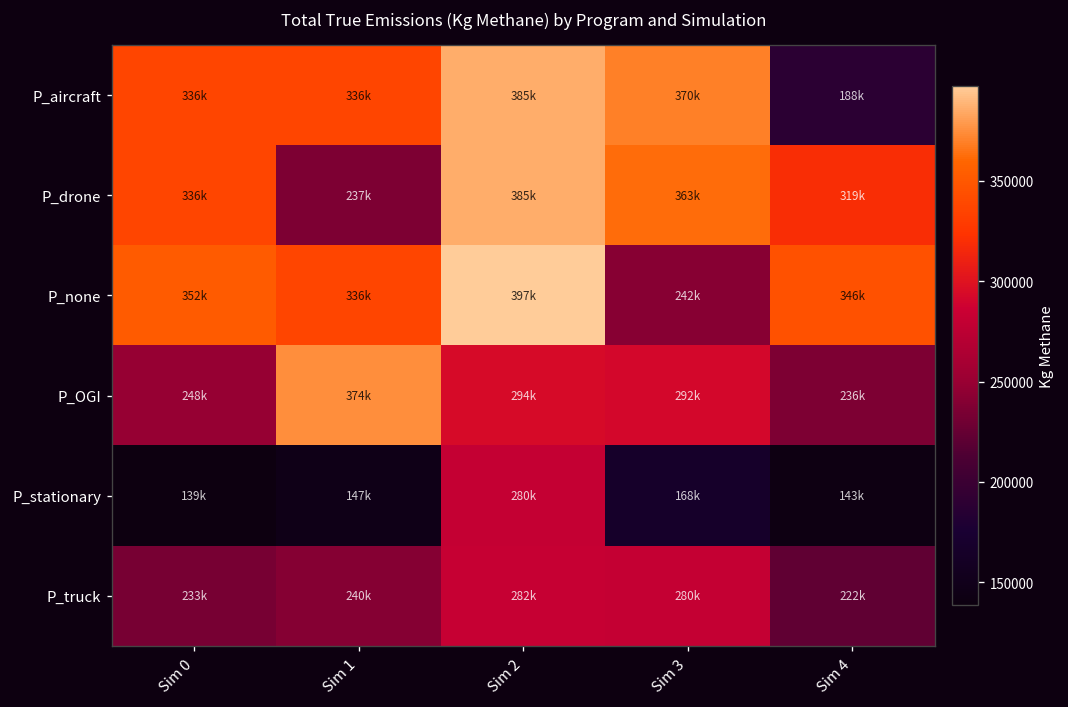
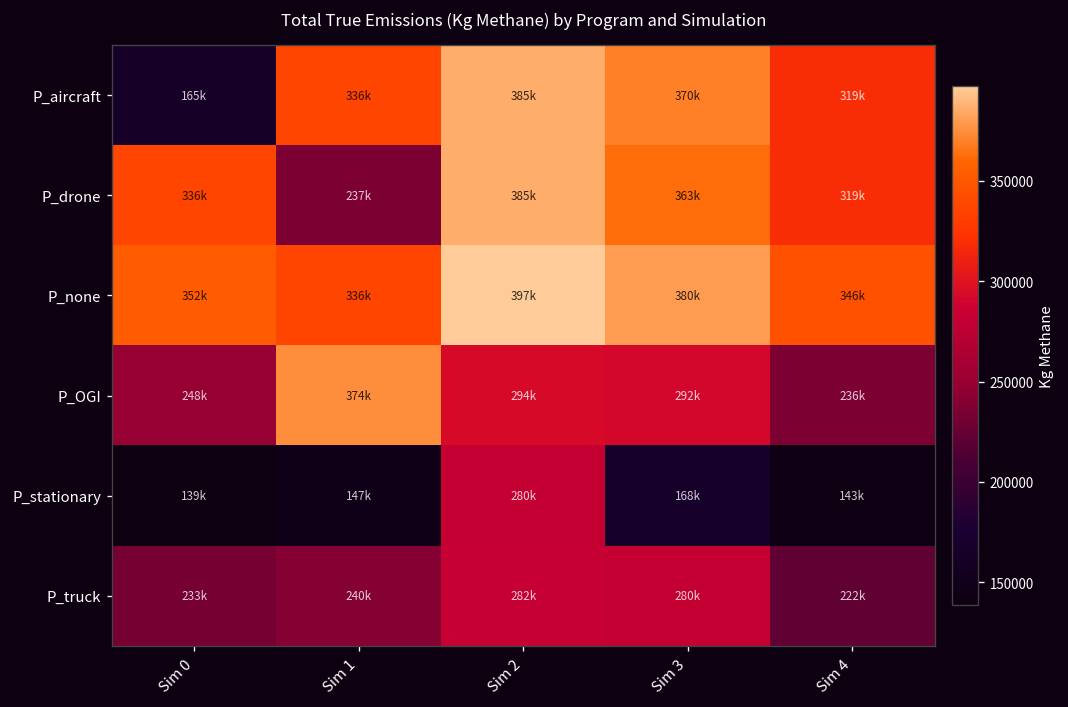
P_aircraft, Sim 0: 336k -> 165k
P_aircraft, Sim 4: 188k -> 319k
P_none, Sim 3: 242k -> 380k
